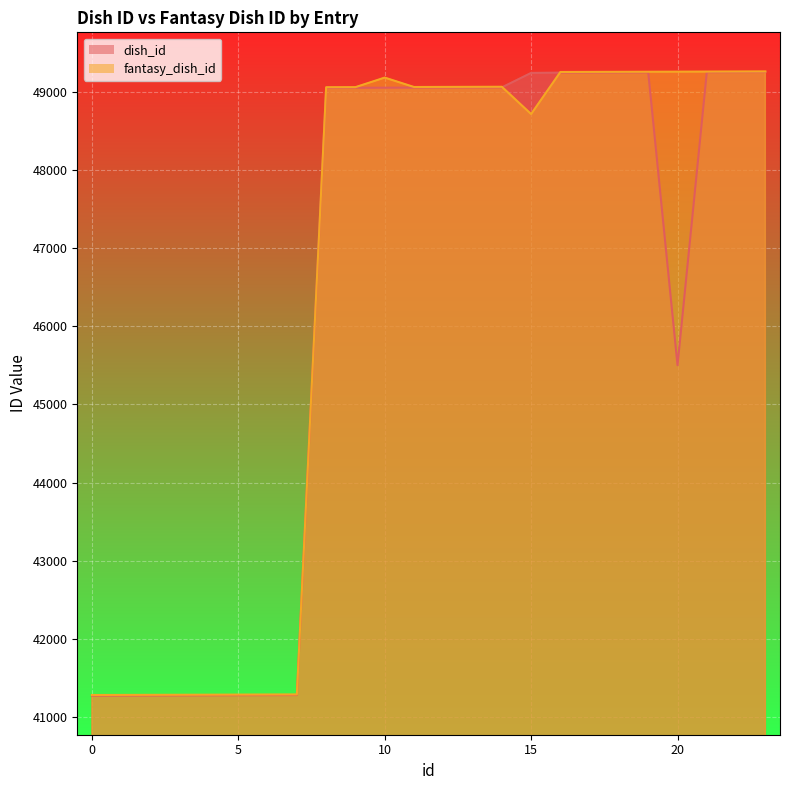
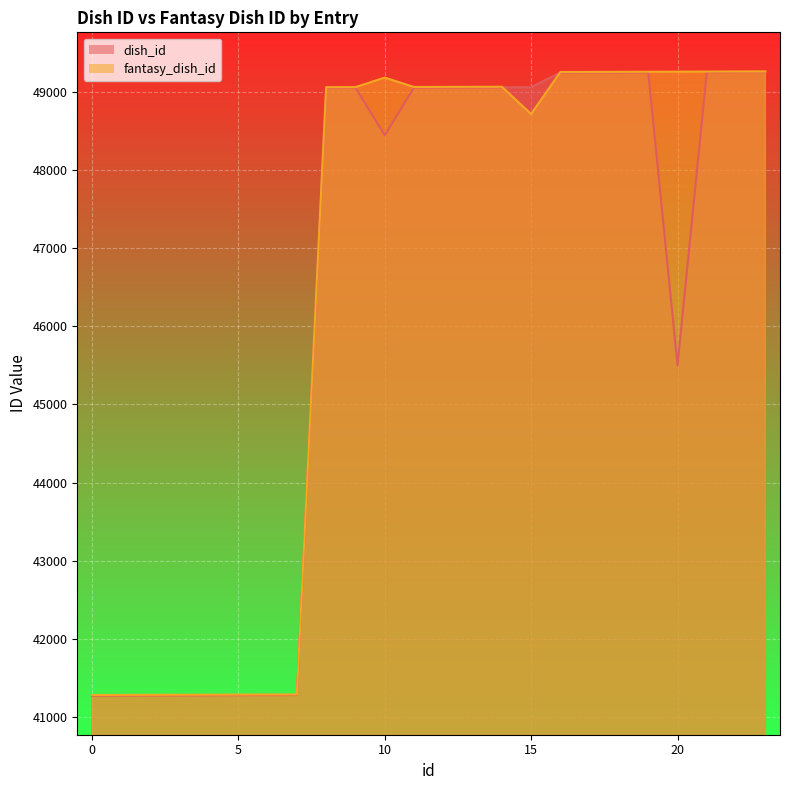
dish_id, 10: 49100 -> 48400
dish_id, 15: 49200 -> 49100
